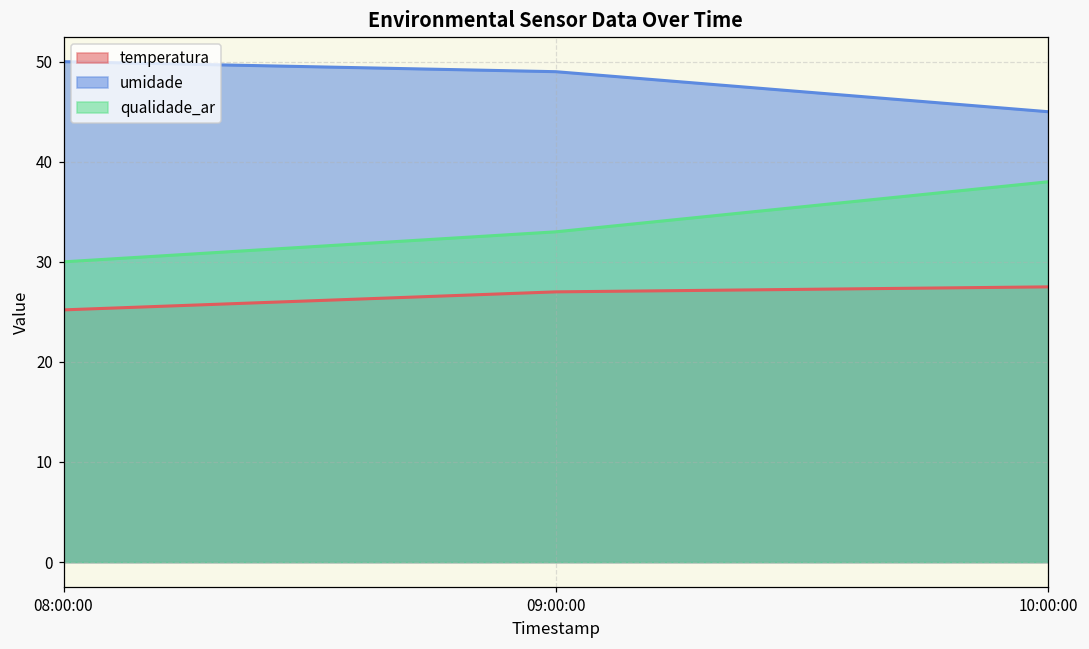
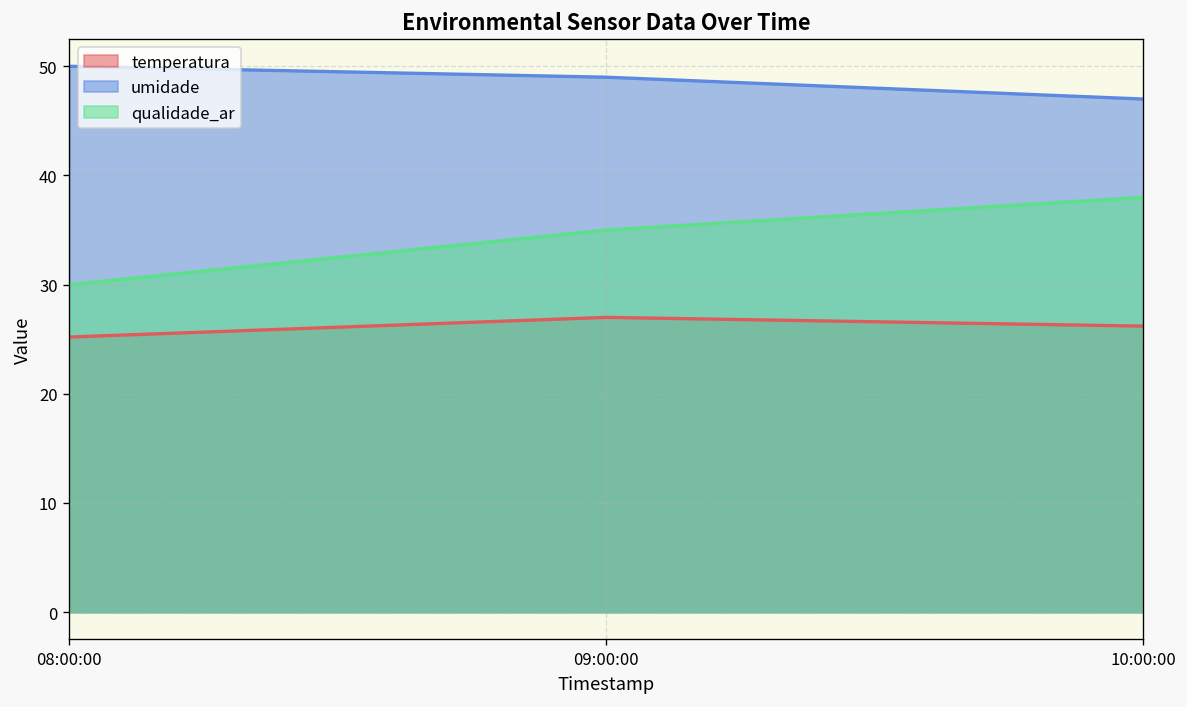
qualidade_ar, 09:00:00: 33 -> 35
temperatura, 10:00:00: 28 -> 26
umidade, 10:00:00: 45 -> 47
